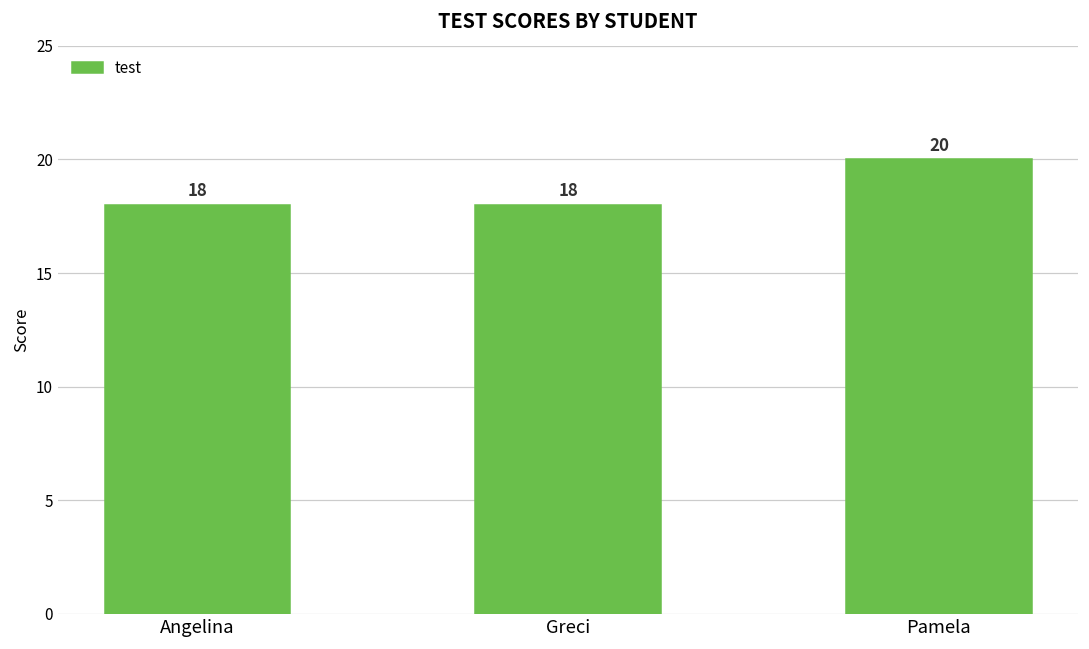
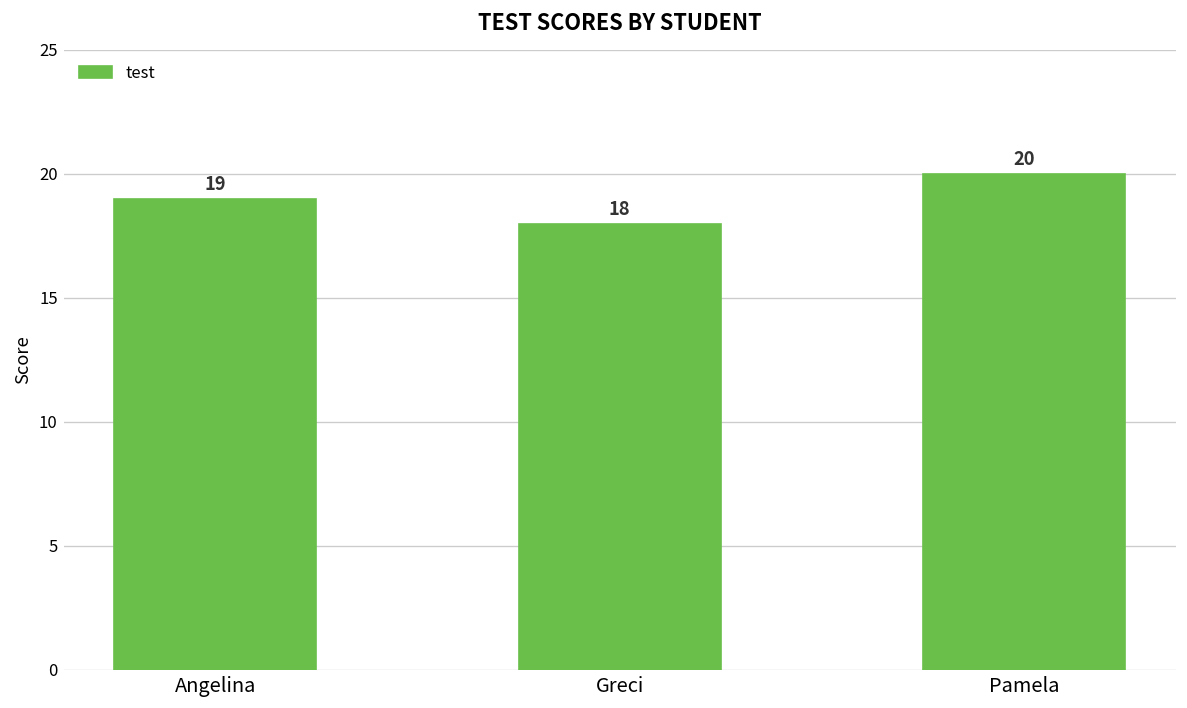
Angelina: 18 -> 19
